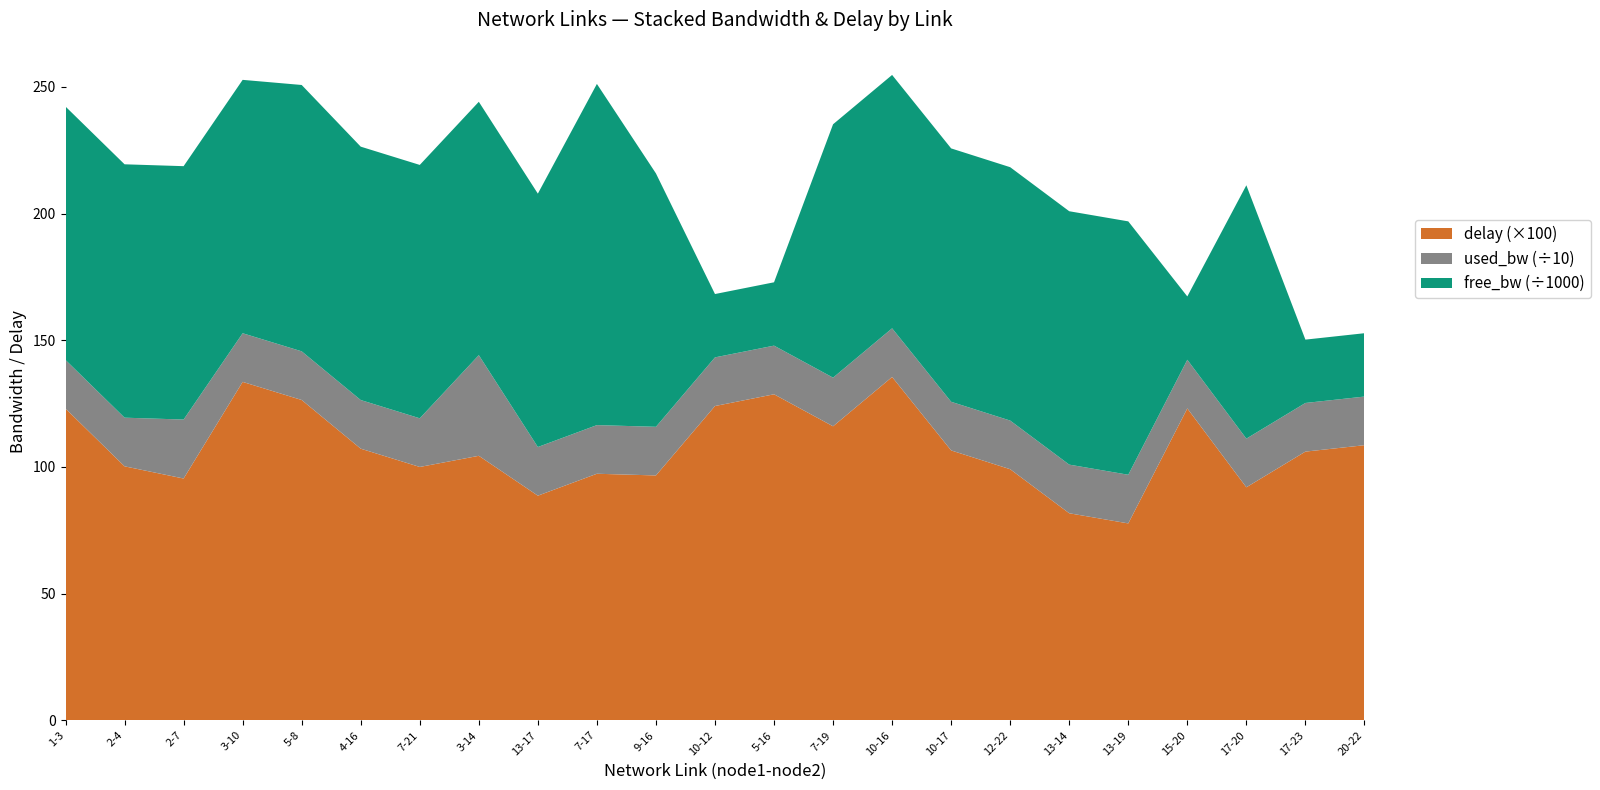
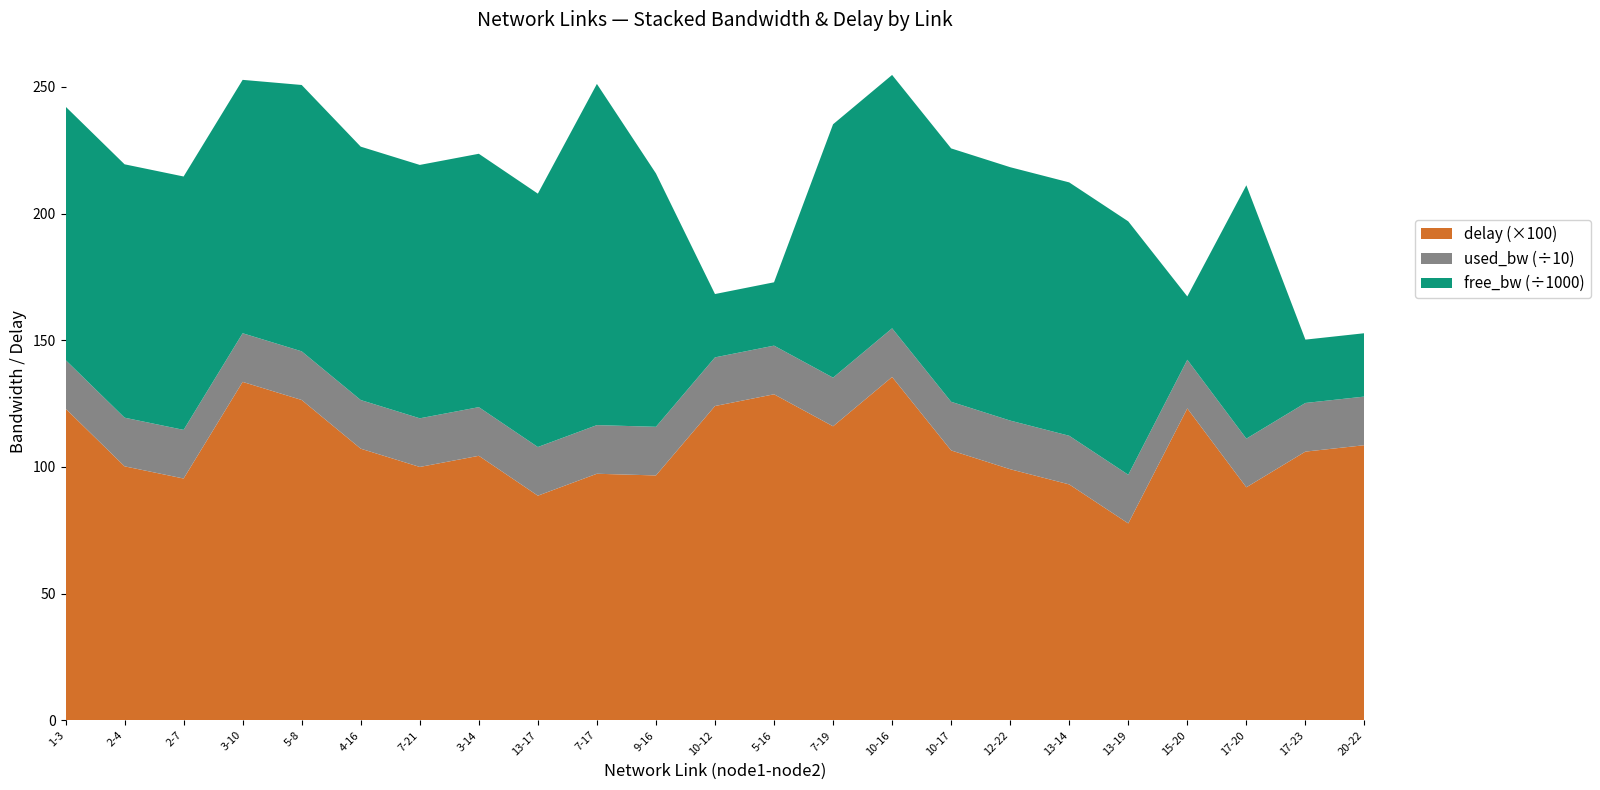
used_bw (÷10), 2-7: 23 -> 19
used_bw (÷10), 3-14: 40 -> 19
delay (×100), 13-14: 82 -> 93
